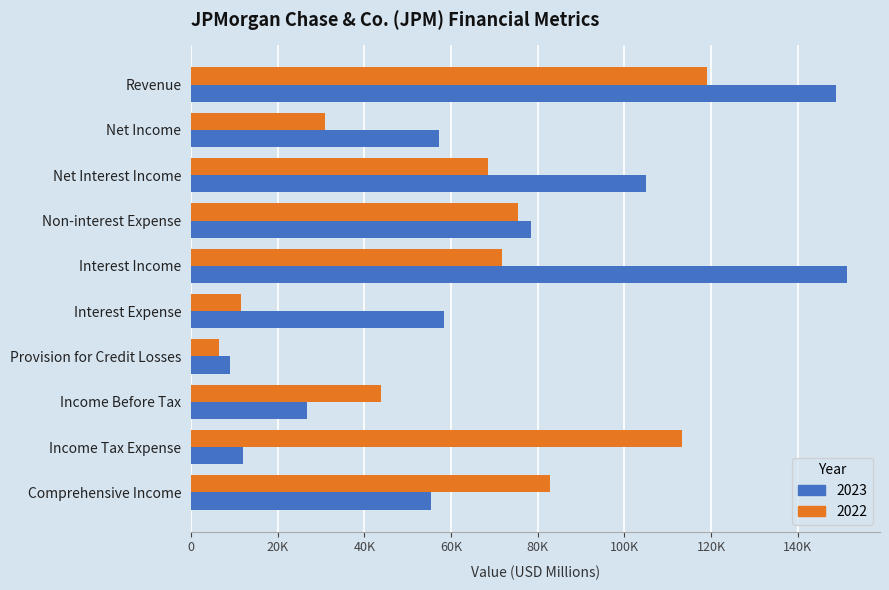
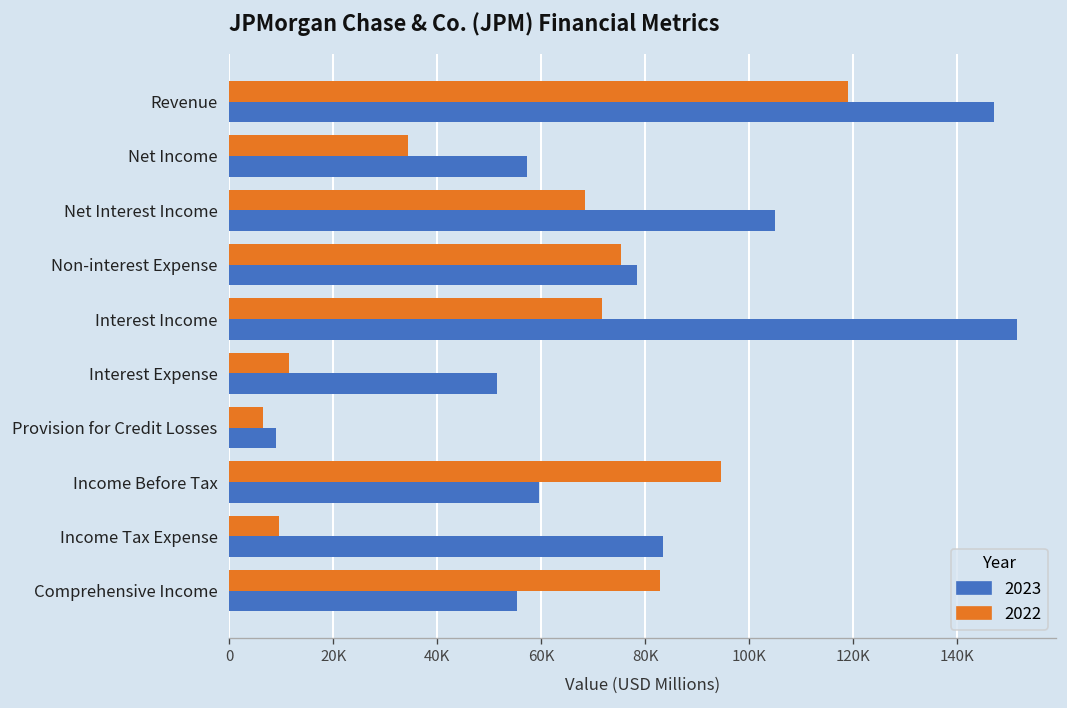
2023, Revenue: 149000 -> 147000
2022, Net Income: 31000 -> 34000
2023, Interest Expense: 58000 -> 51000
2022, Income Before Tax: 44000 -> 94000
2023, Income Before Tax: 27000 -> 60000
2022, Income Tax Expense: 113000 -> 10000
2023, Income Tax Expense: 12000 -> 83000
